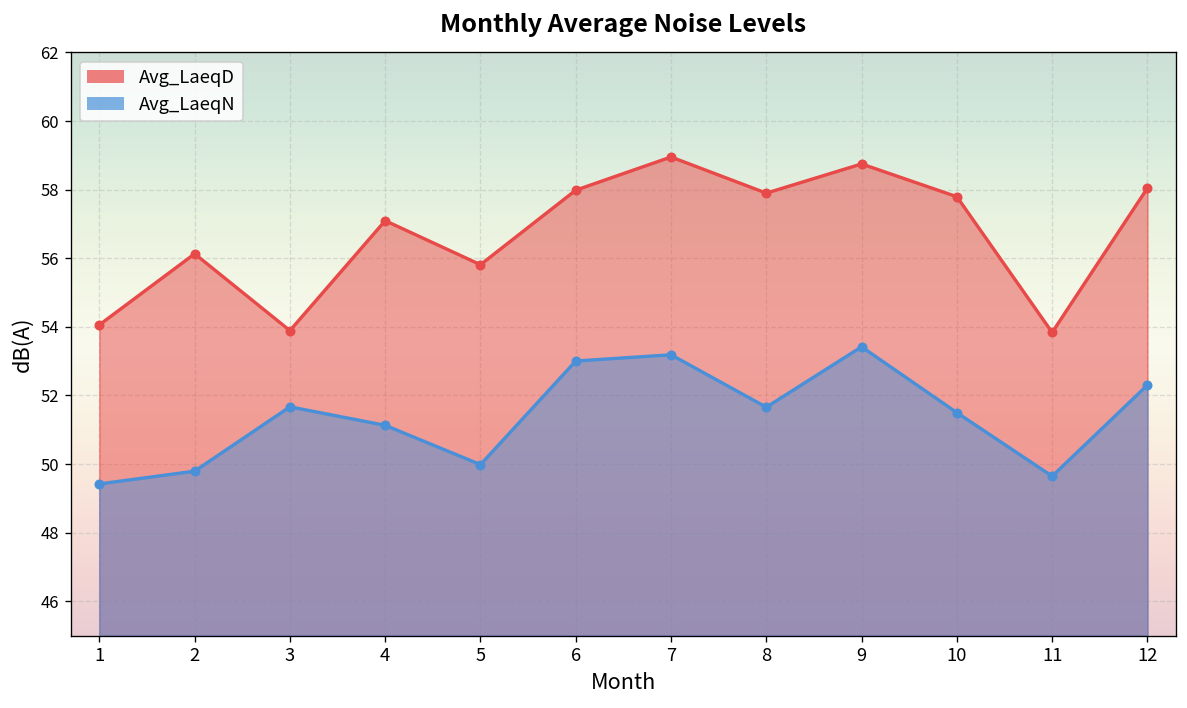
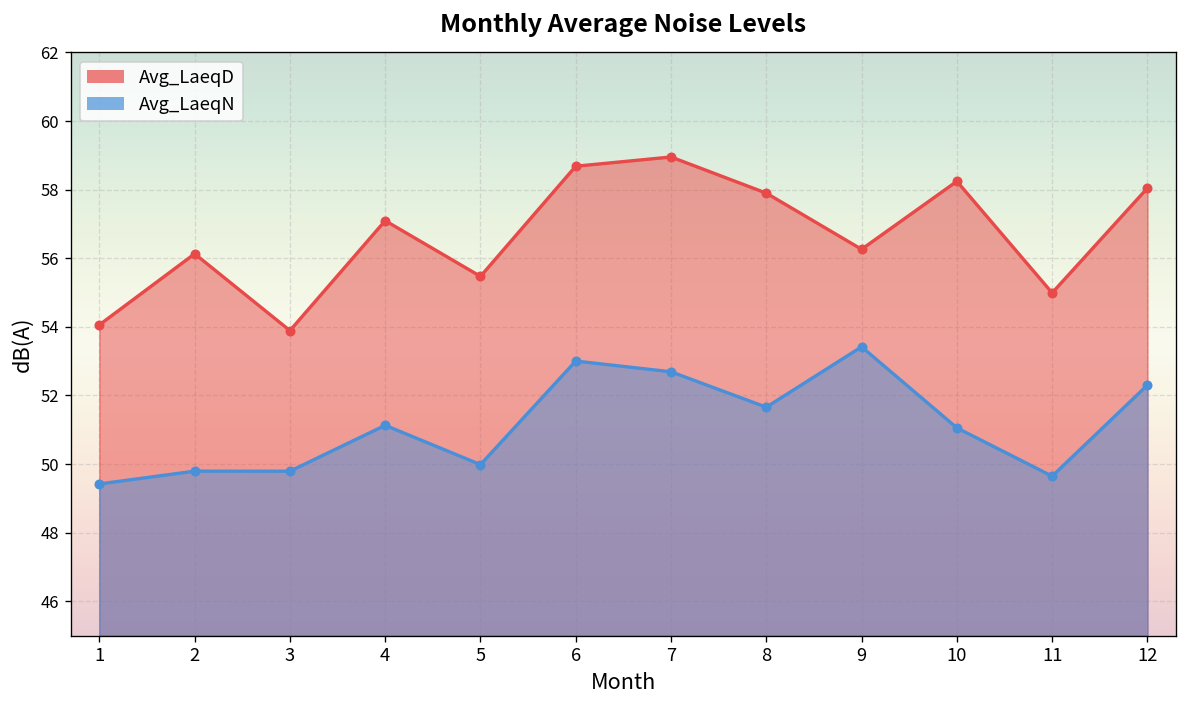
Avg_LaeqN, 3: 51.7 -> 49.8
Avg_LaeqD, 5: 55.8 -> 55.5
Avg_LaeqD, 6: 58.0 -> 58.7
Avg_LaeqN, 7: 53.2 -> 52.7
Avg_LaeqD, 9: 58.7 -> 56.3
Avg_LaeqD, 10: 57.8 -> 58.2
Avg_LaeqN, 10: 51.5 -> 51.1
Avg_LaeqD, 11: 53.8 -> 55.0
